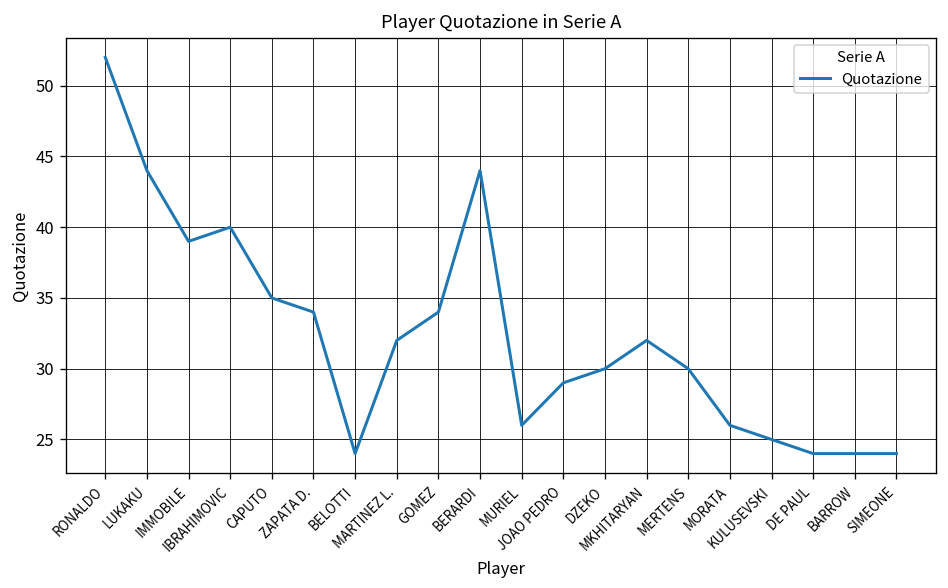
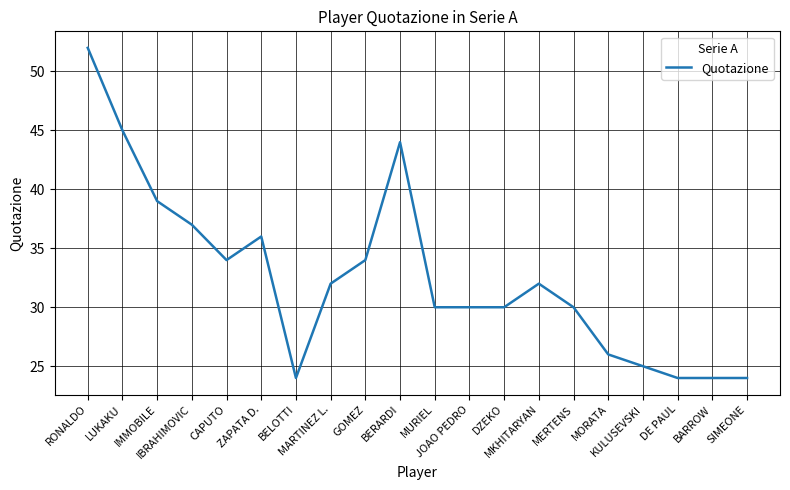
LUKAKU: 44 -> 45
IBRAHIMOVIC: 40 -> 37
CAPUTO: 35 -> 34
ZAPATA D.: 34 -> 36
MURIEL: 26 -> 30
JOAO PEDRO: 29 -> 30
